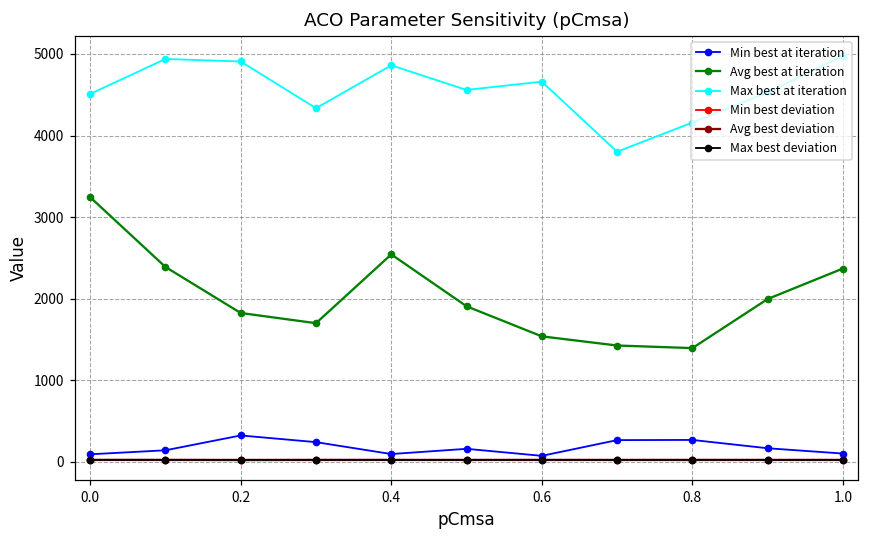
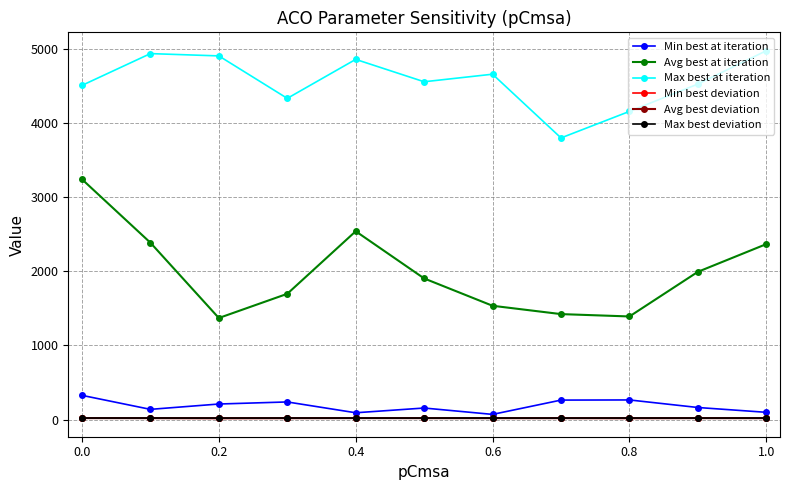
Min best at iteration, 0.0: 100 -> 300
Min best at iteration, 0.2: 300 -> 200
Avg best at iteration, 0.2: 1800 -> 1400
